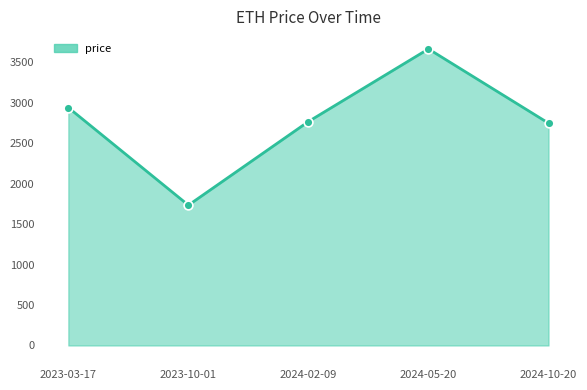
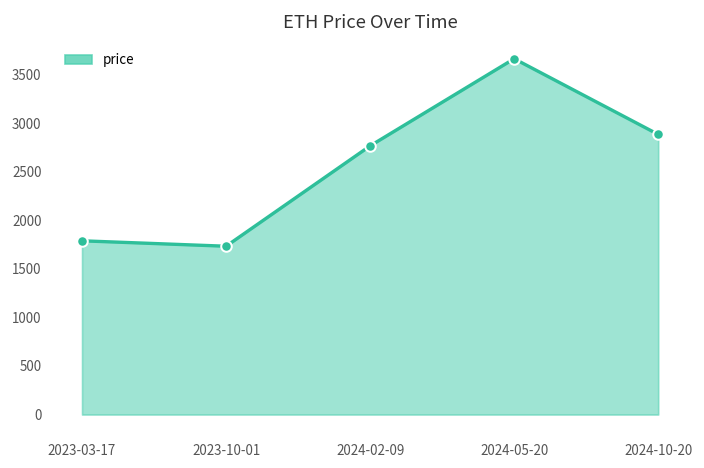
2023-03-17: 2900 -> 1800
2024-10-20: 2700 -> 2900
